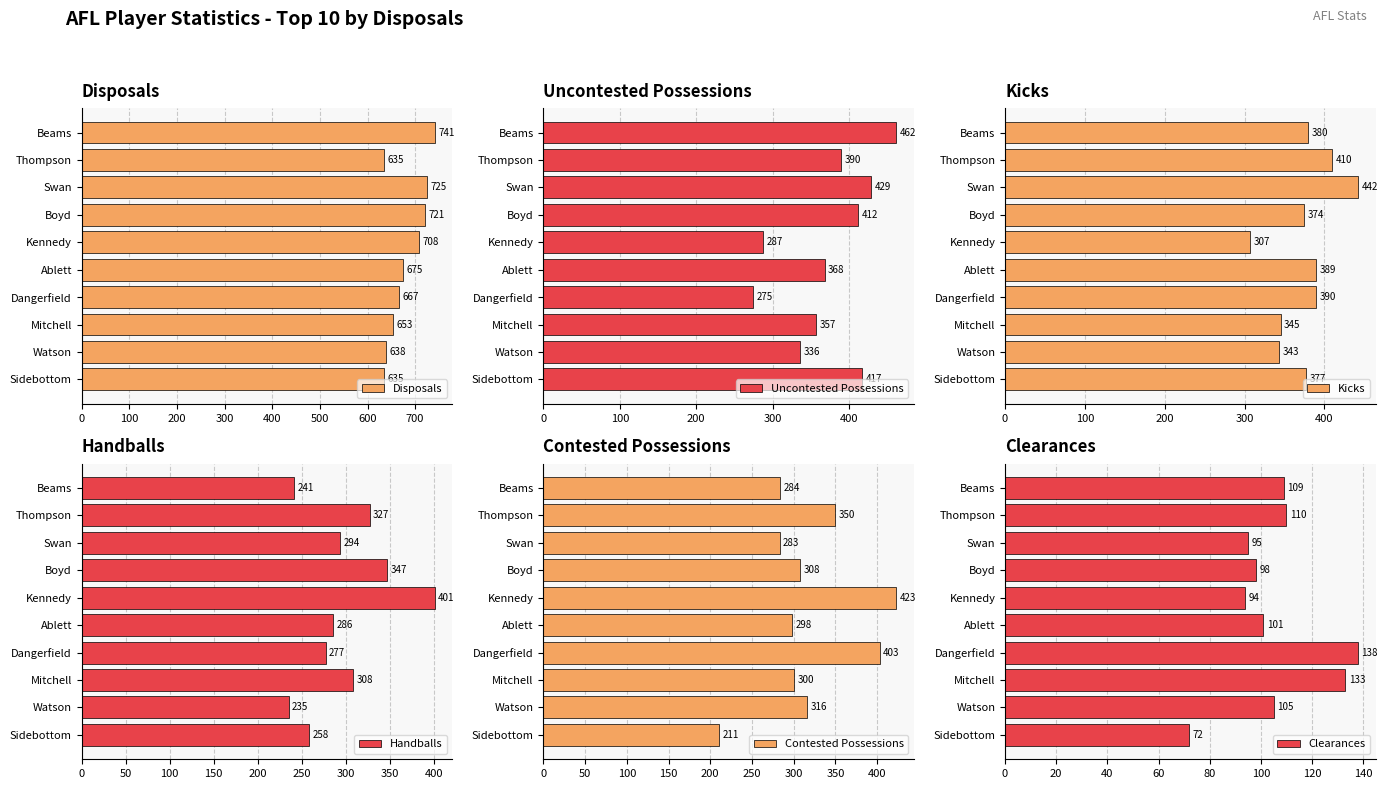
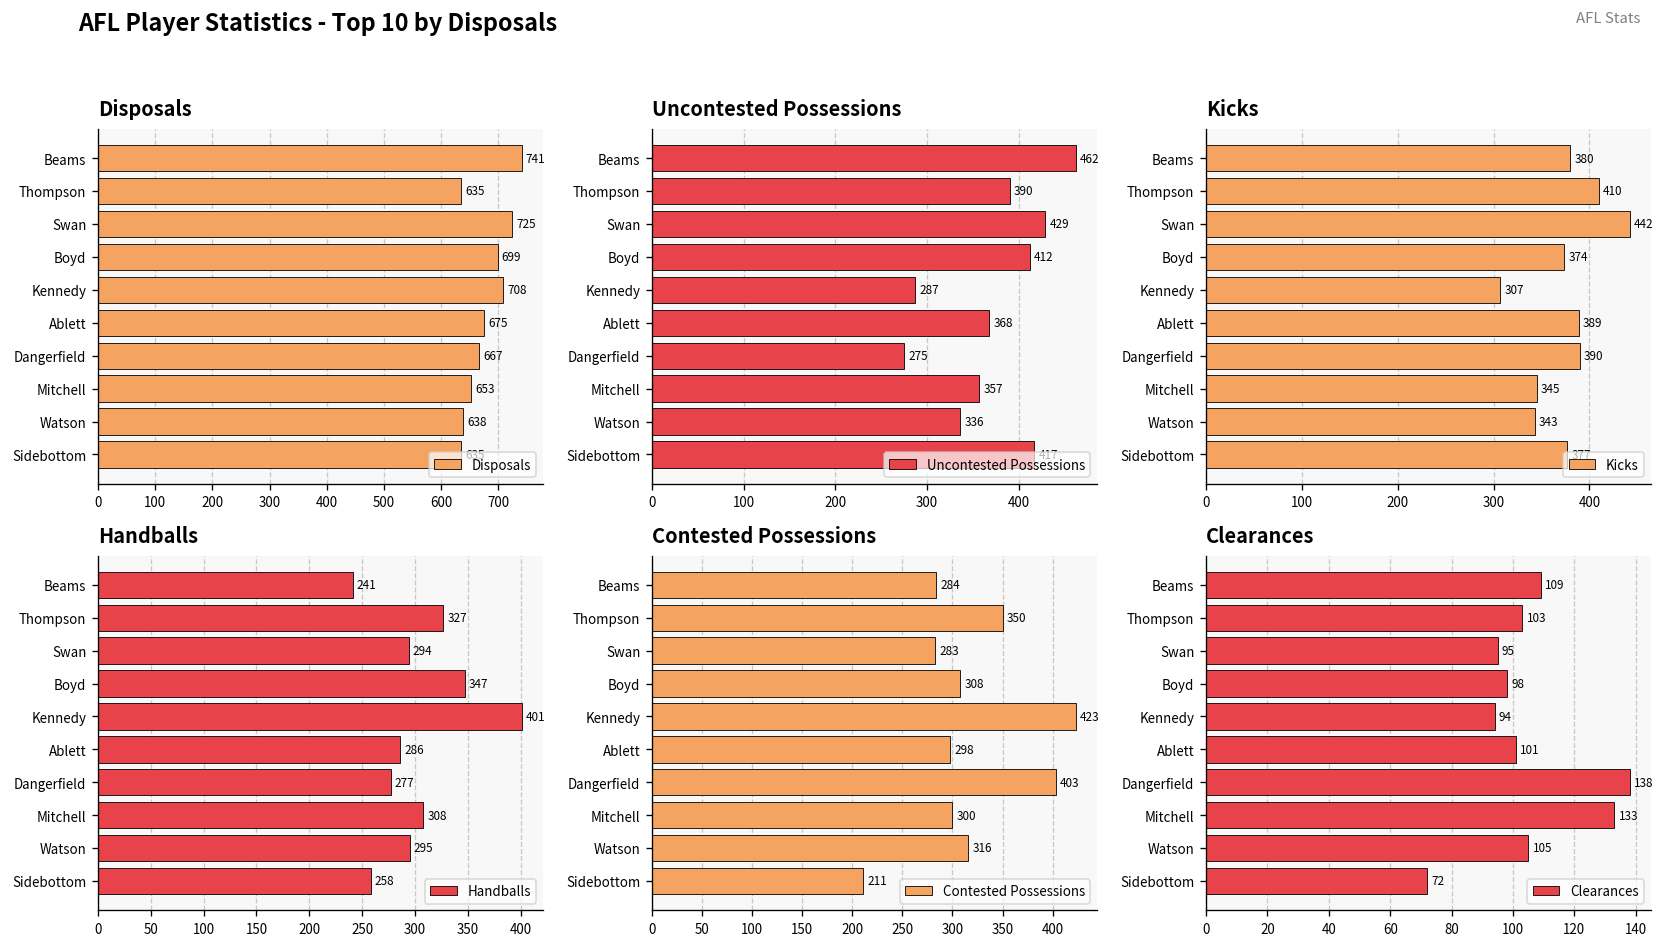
Disposals, Boyd: 721 -> 699
Handballs, Watson: 235 -> 295
Clearances, Thompson: 110 -> 103
